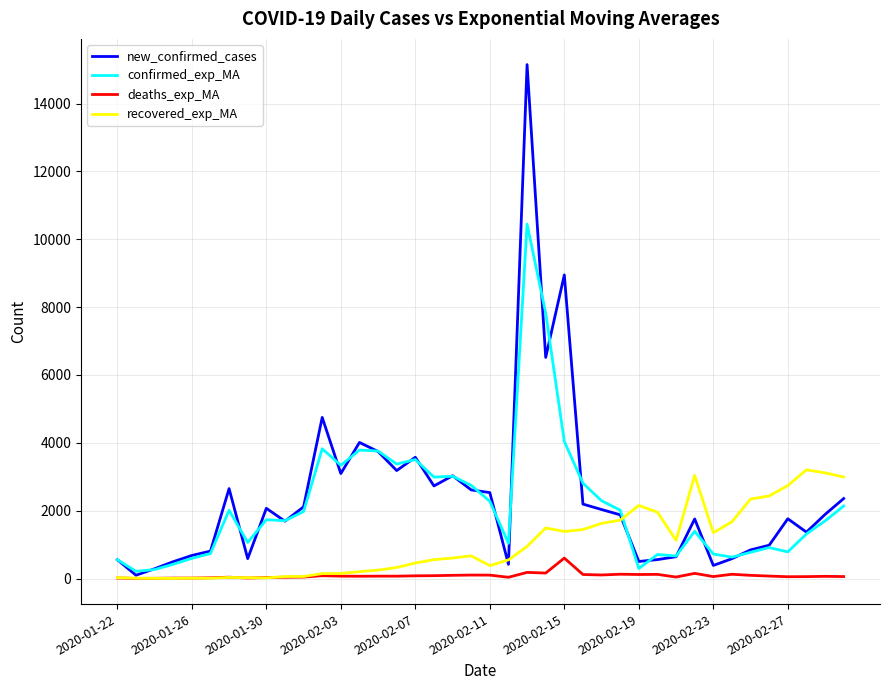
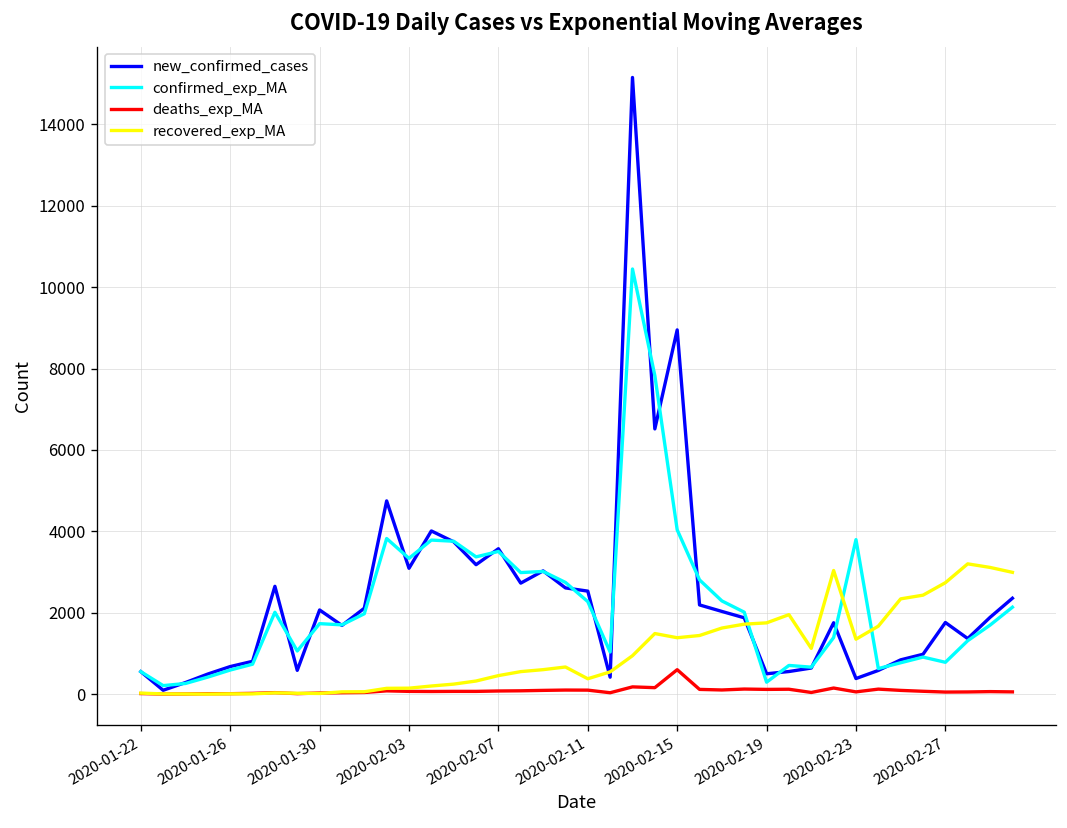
recovered_exp_MA, 2020-02-19: 2200 -> 1800
confirmed_exp_MA, 2020-02-23: 700 -> 3800
